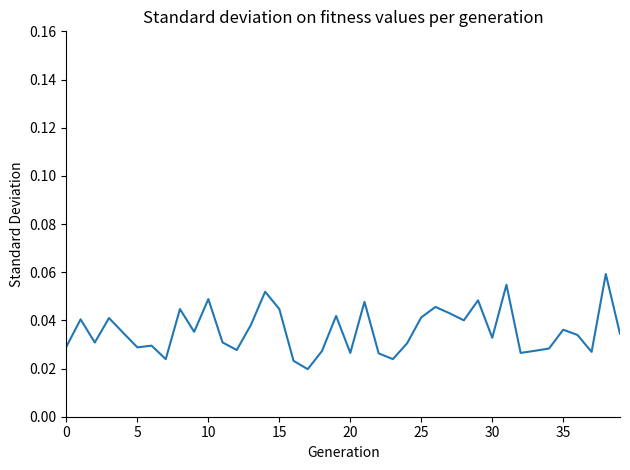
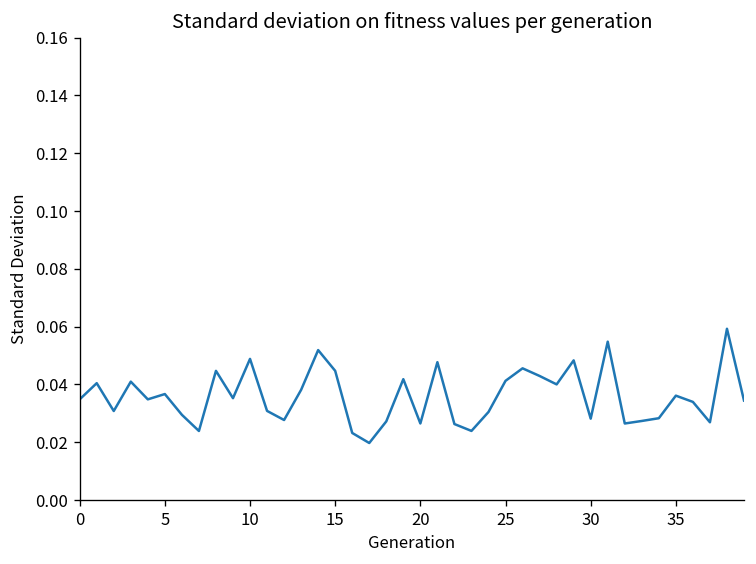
0: 0.029 -> 0.035
5: 0.029 -> 0.037
30: 0.033 -> 0.028
